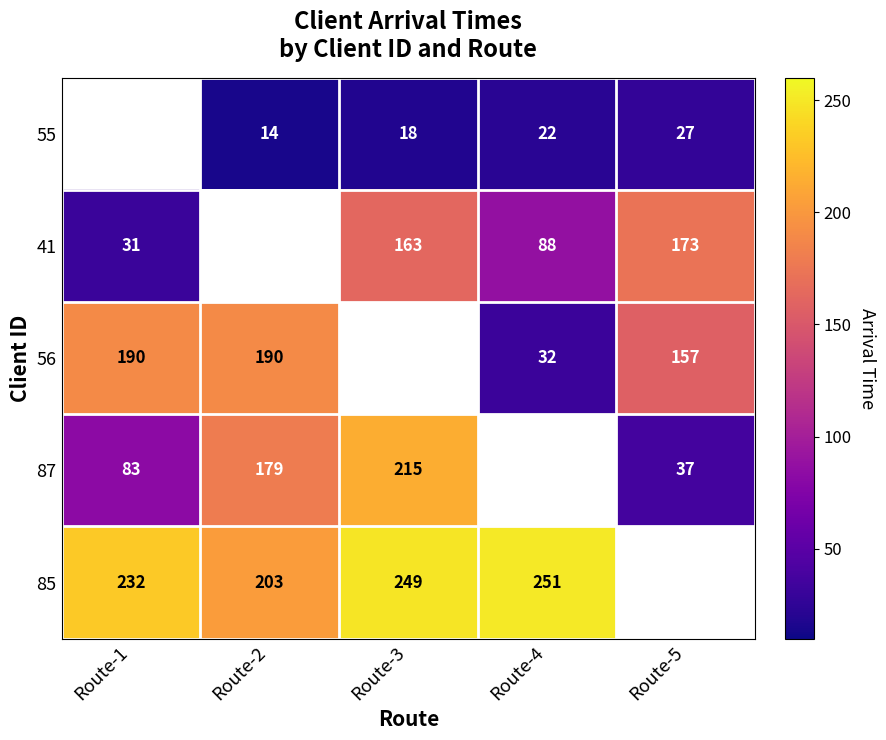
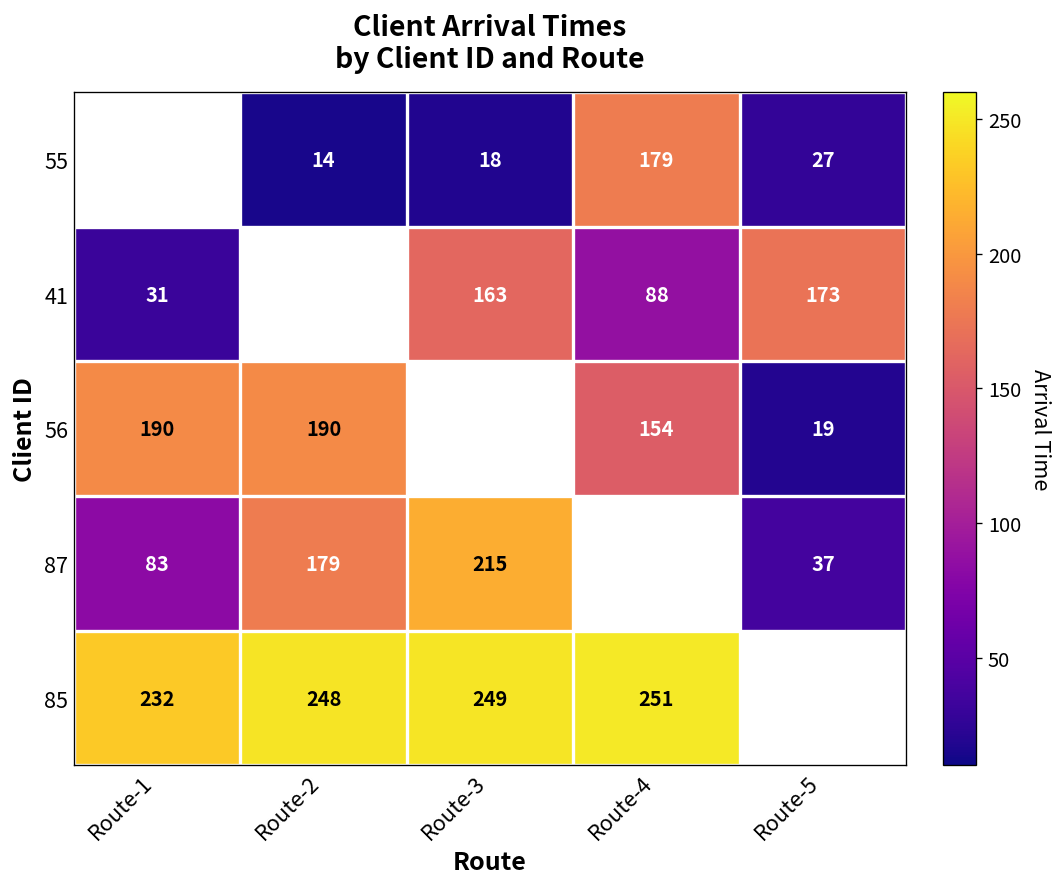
55, Route-4: 22 -> 179
56, Route-4: 32 -> 154
56, Route-5: 157 -> 19
85, Route-2: 203 -> 248
